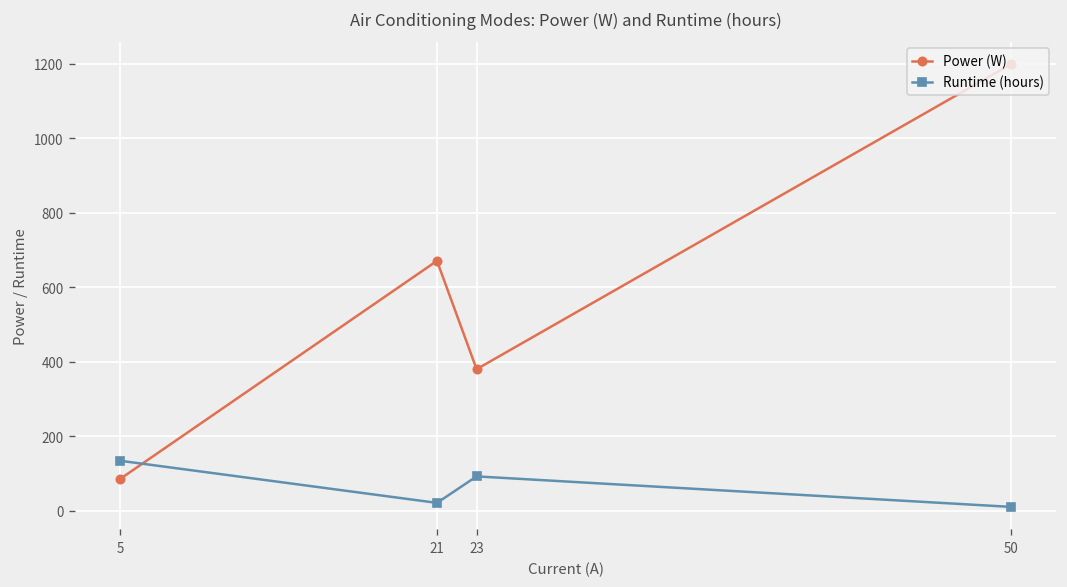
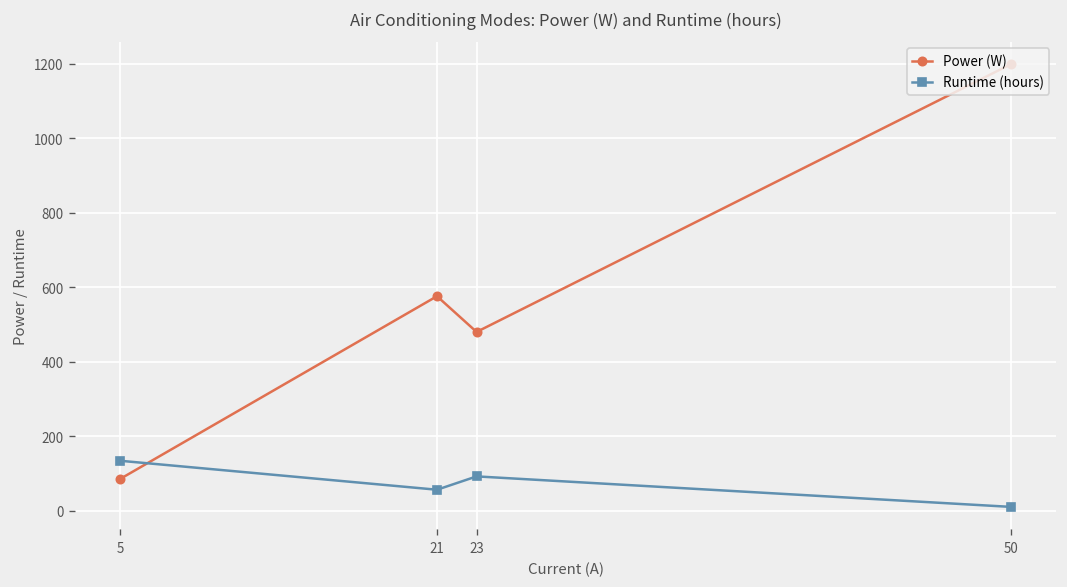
Power (W), 21: 670 -> 580
Runtime (hours), 21: 20 -> 60
Power (W), 23: 380 -> 480
